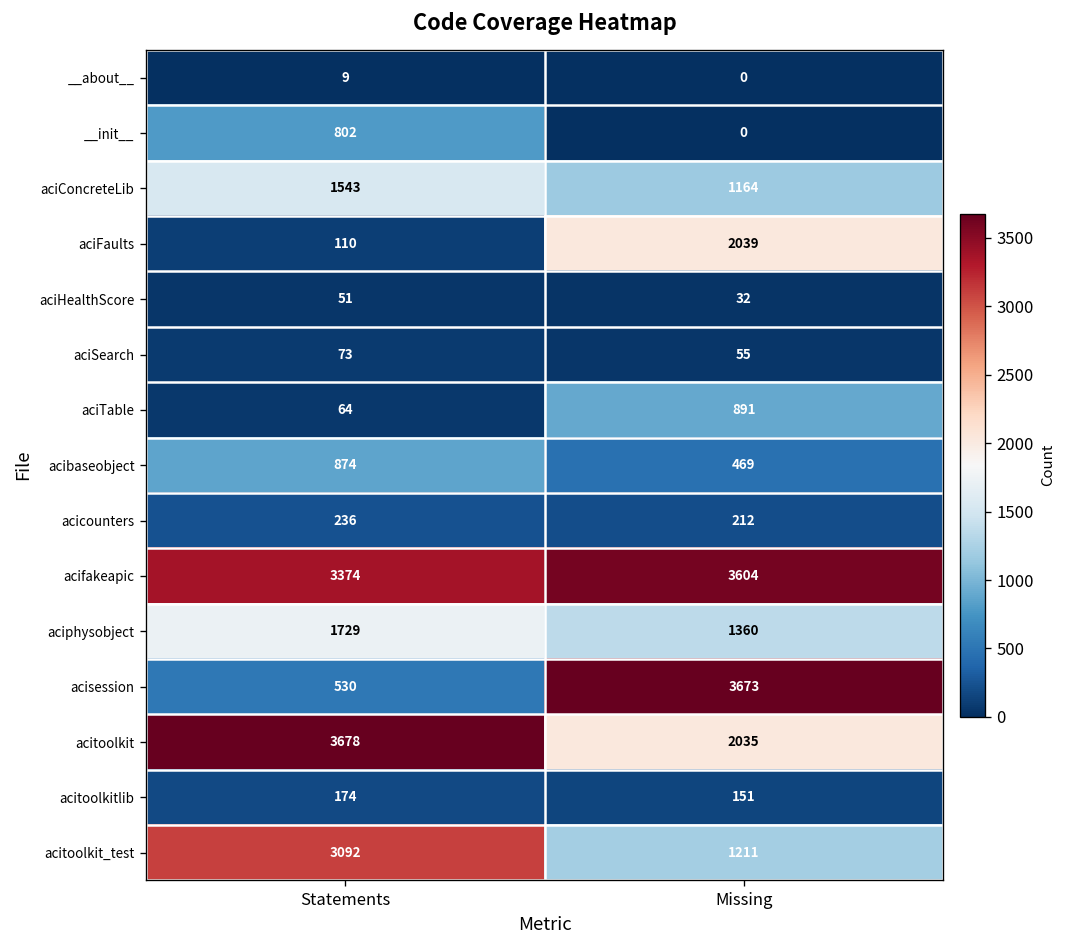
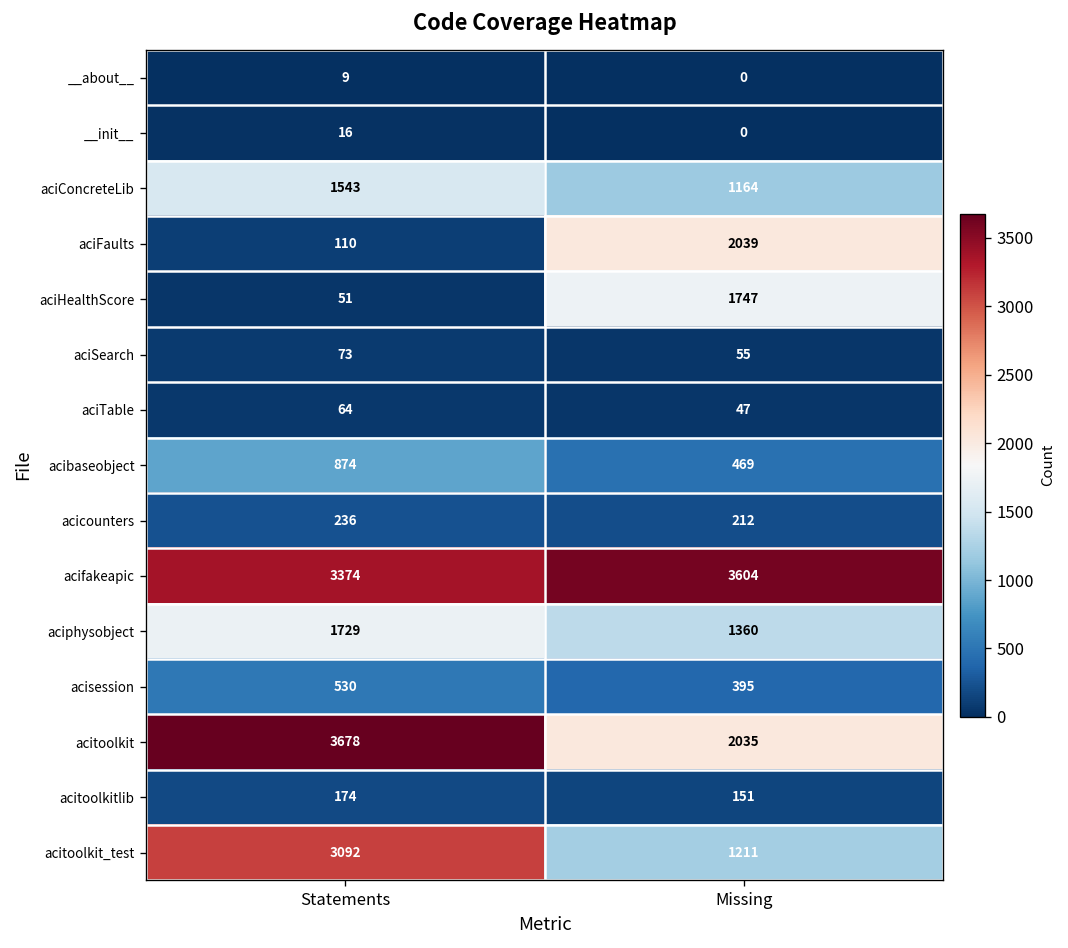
__init__, Statements: 802 -> 16
aciHealthScore, Missing: 32 -> 1747
aciTable, Missing: 891 -> 47
acisession, Missing: 3673 -> 395
